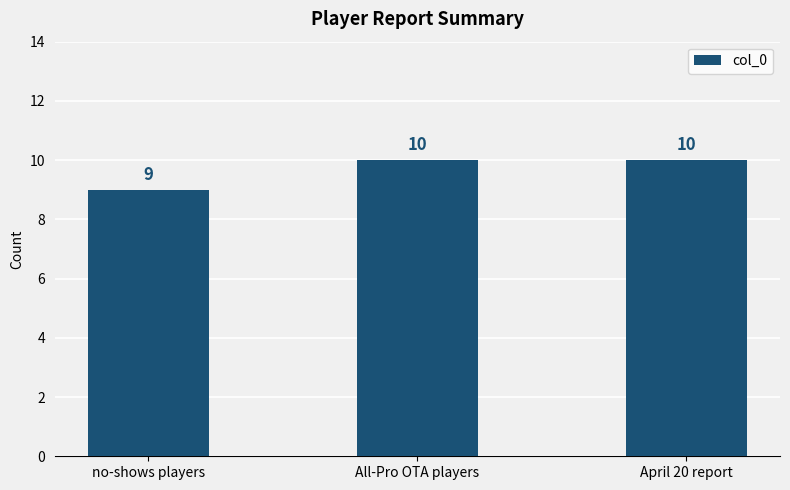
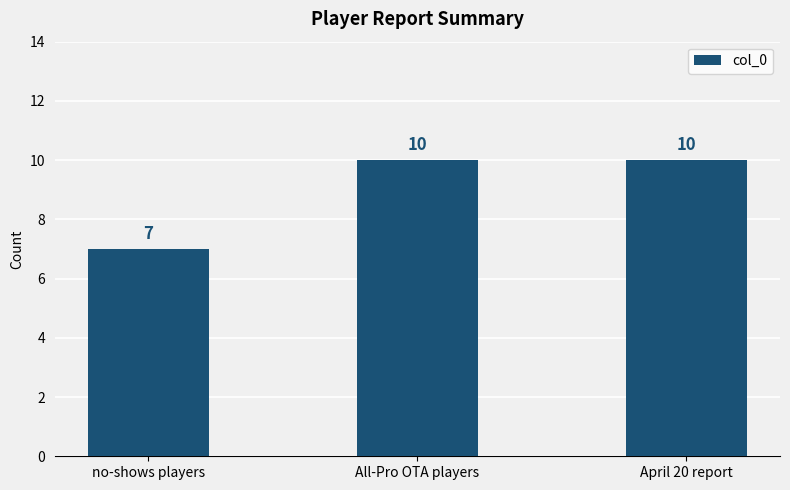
no-shows players: 9 -> 7
